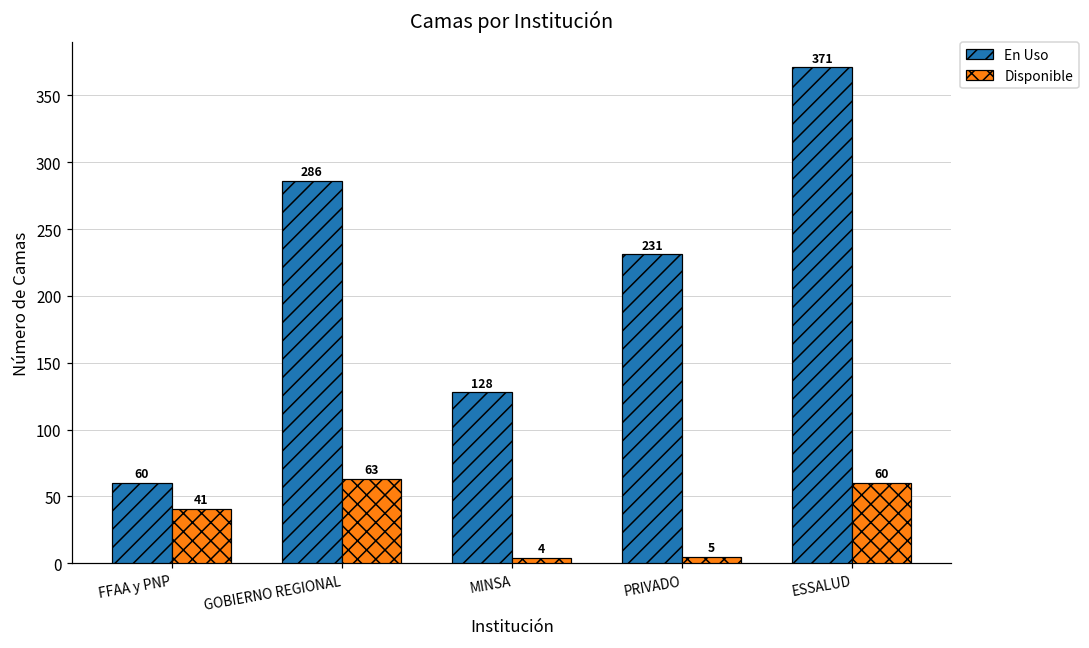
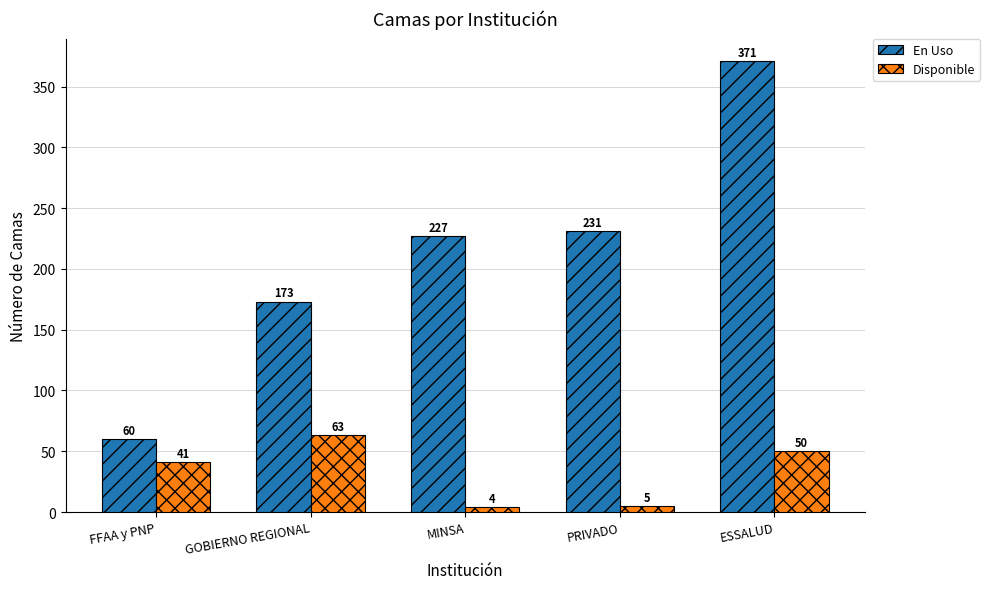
En Uso, GOBIERNO REGIONAL: 286 -> 173
En Uso, MINSA: 128 -> 227
Disponible, ESSALUD: 60 -> 50
